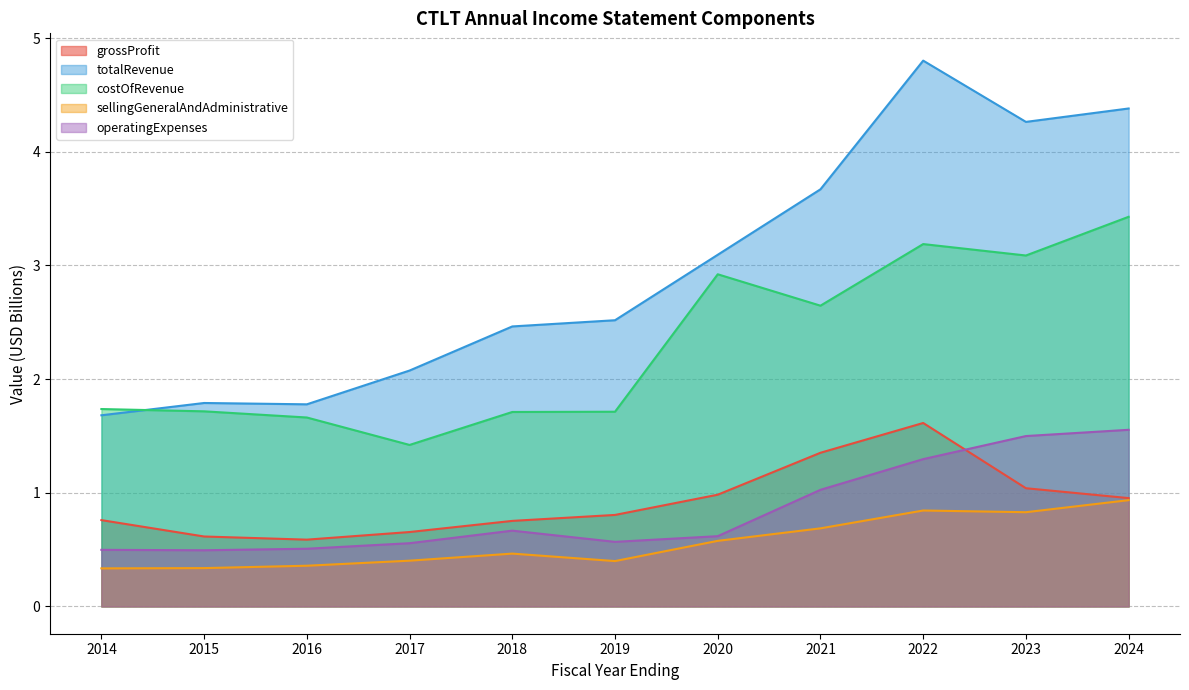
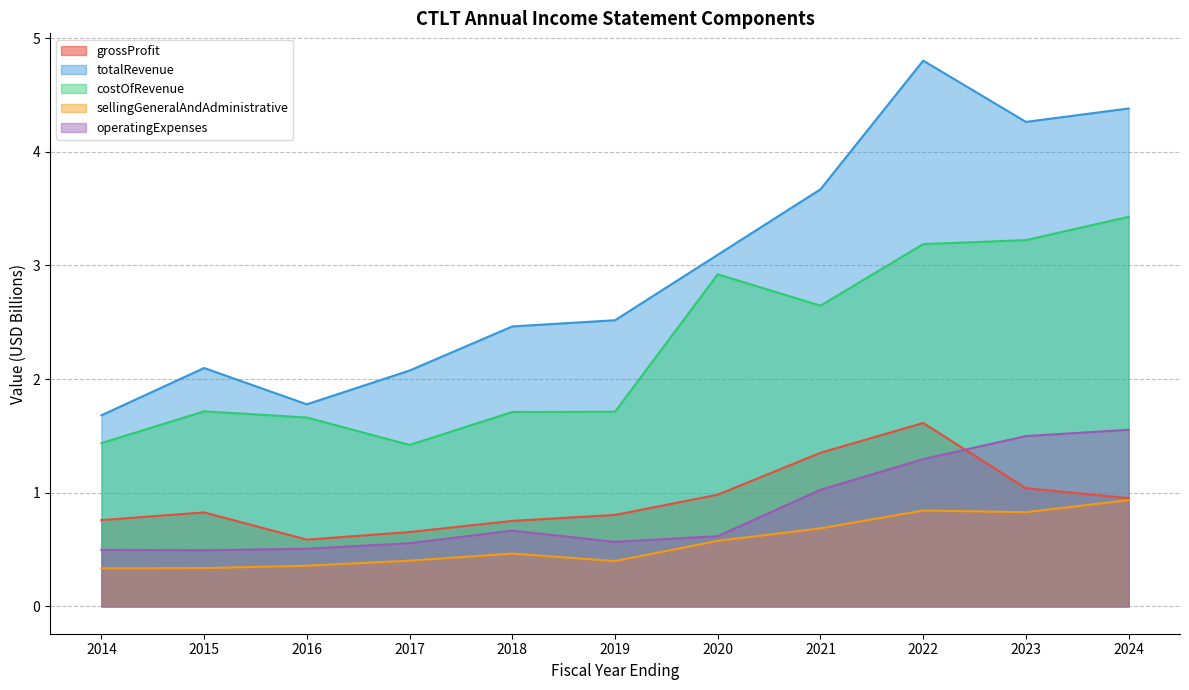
costOfRevenue, 2014: 1.74 -> 1.44
grossProfit, 2015: 0.62 -> 0.83
totalRevenue, 2015: 1.79 -> 2.10
costOfRevenue, 2023: 3.09 -> 3.22
